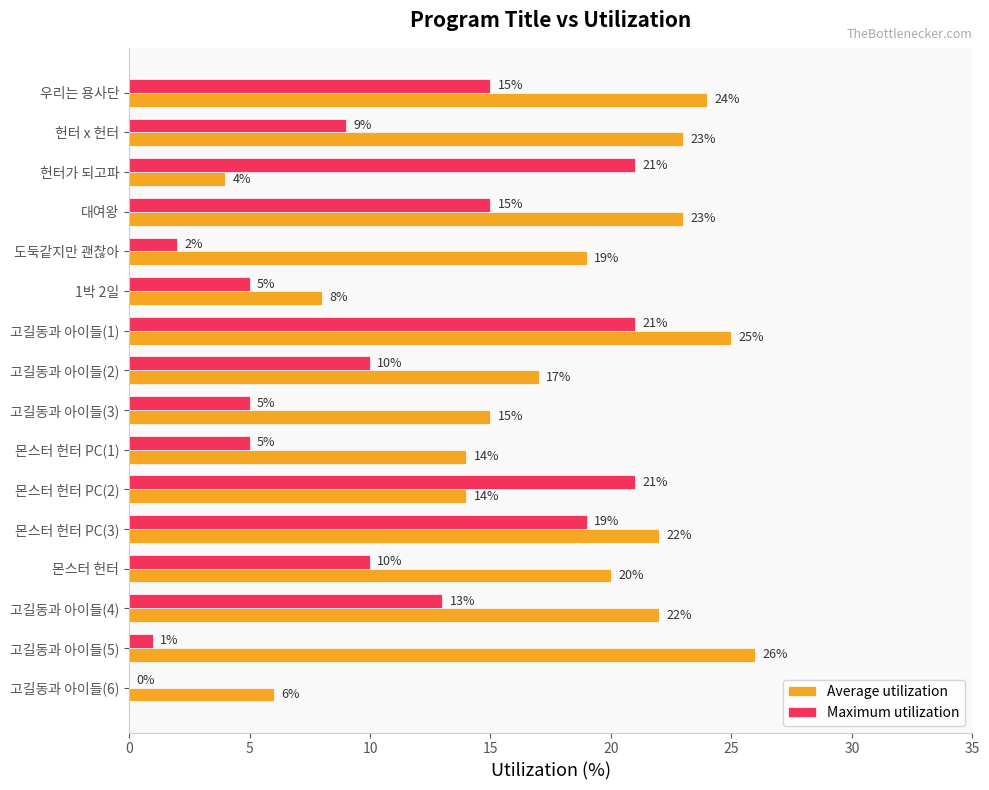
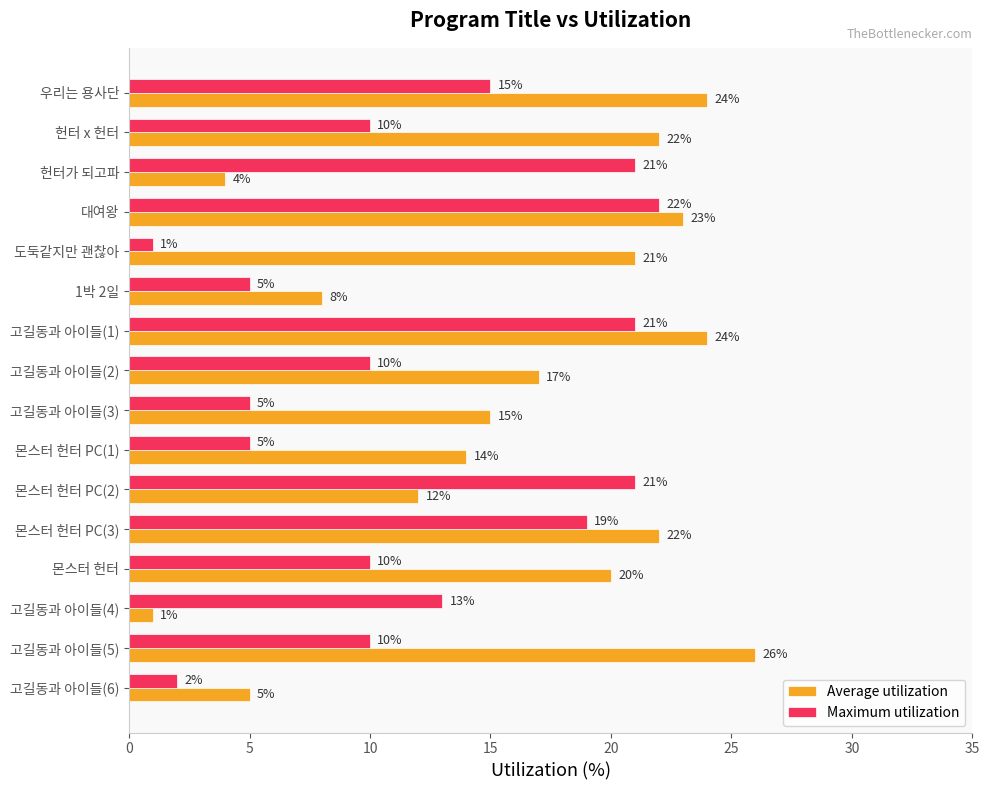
Maximum utilization, 헌터 x 헌터: 9% -> 10%
Average utilization, 헌터 x 헌터: 23% -> 22%
Maximum utilization, 대여왕: 15% -> 22%
Maximum utilization, 도둑같지만 괜찮아: 2% -> 1%
Average utilization, 도둑같지만 괜찮아: 19% -> 21%
Average utilization, 고길동과 아이들(1): 25% -> 24%
Average utilization, 몬스터 헌터 PC(2): 14% -> 12%
Average utilization, 고길동과 아이들(4): 22% -> 1%
Maximum utilization, 고길동과 아이들(5): 1% -> 10%
Maximum utilization, 고길동과 아이들(6): 0% -> 2%
Average utilization, 고길동과 아이들(6): 6% -> 5%
